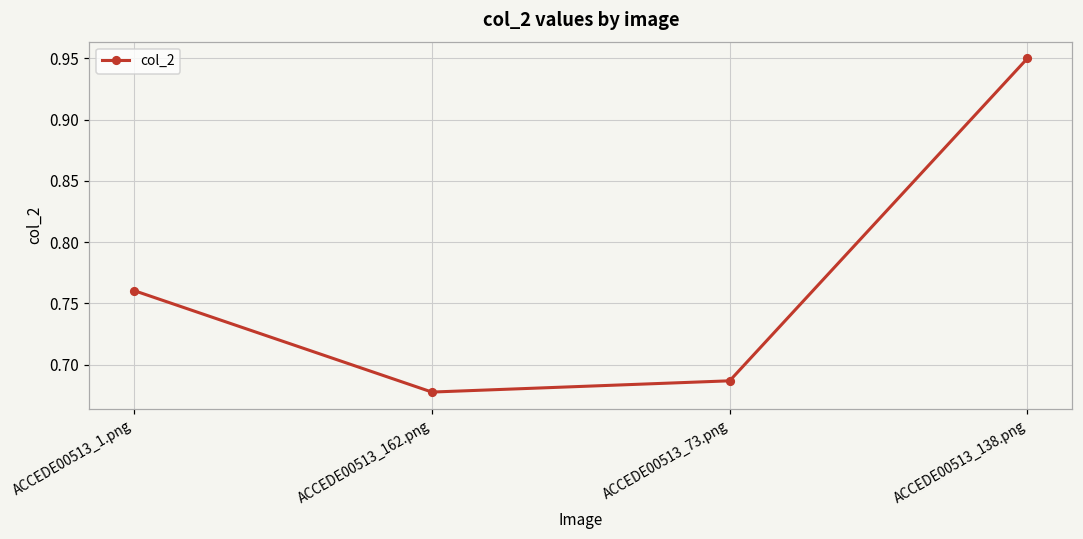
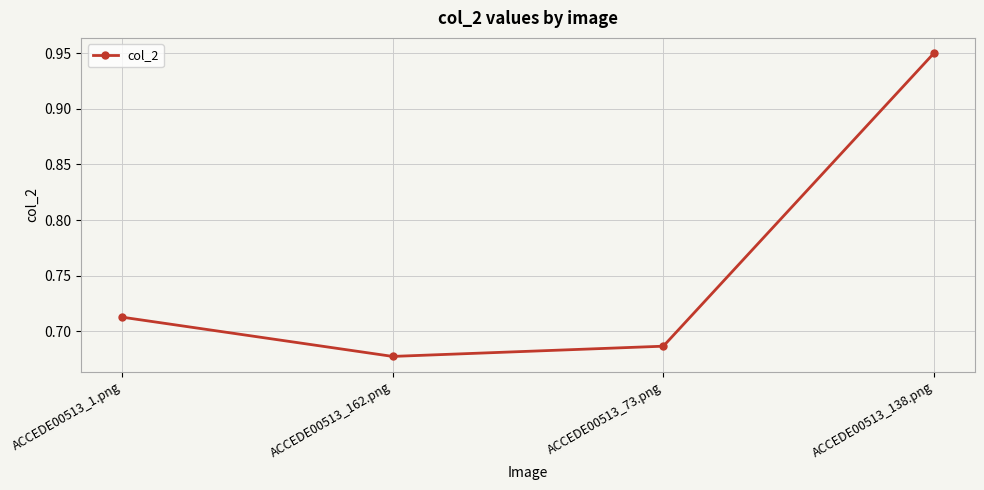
ACCEDE00513_1.png: 0.760 -> 0.713
